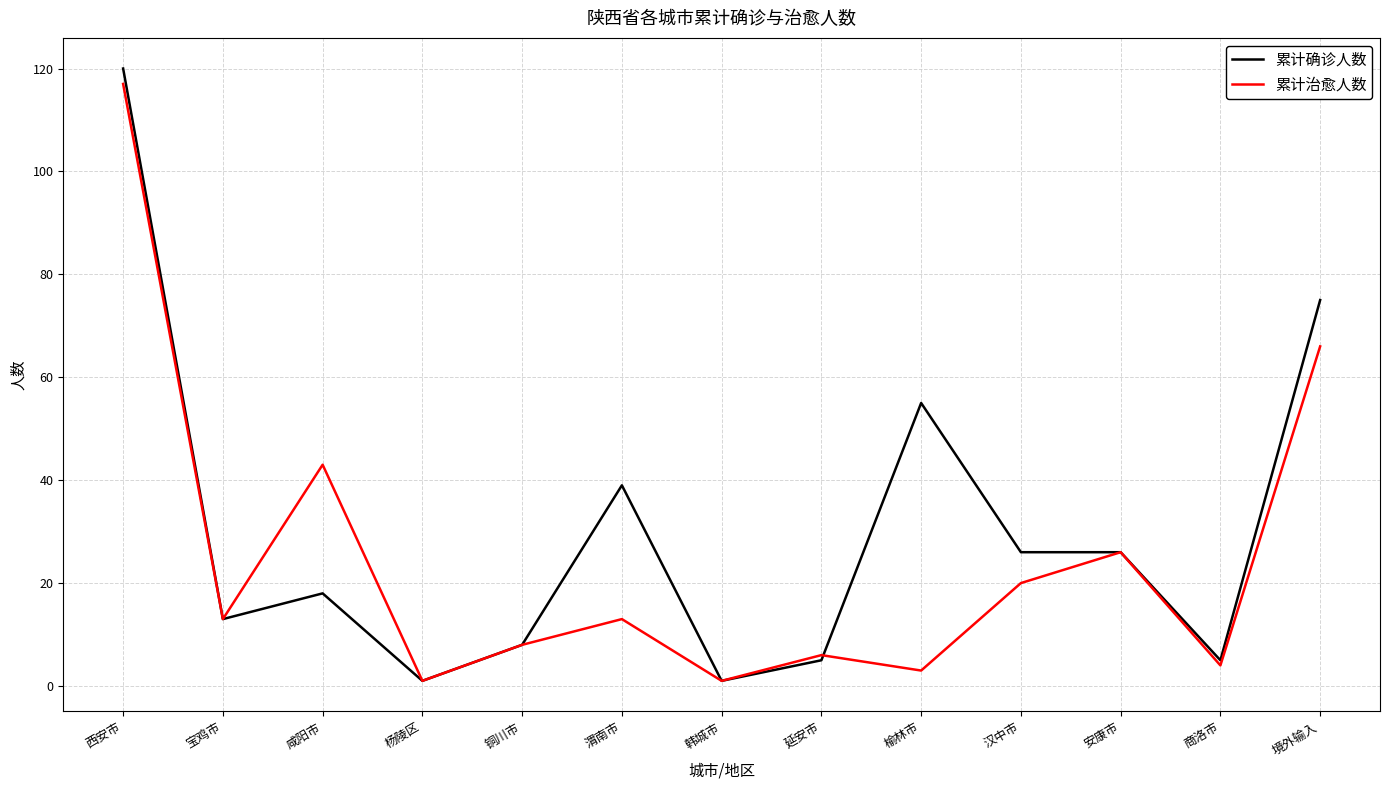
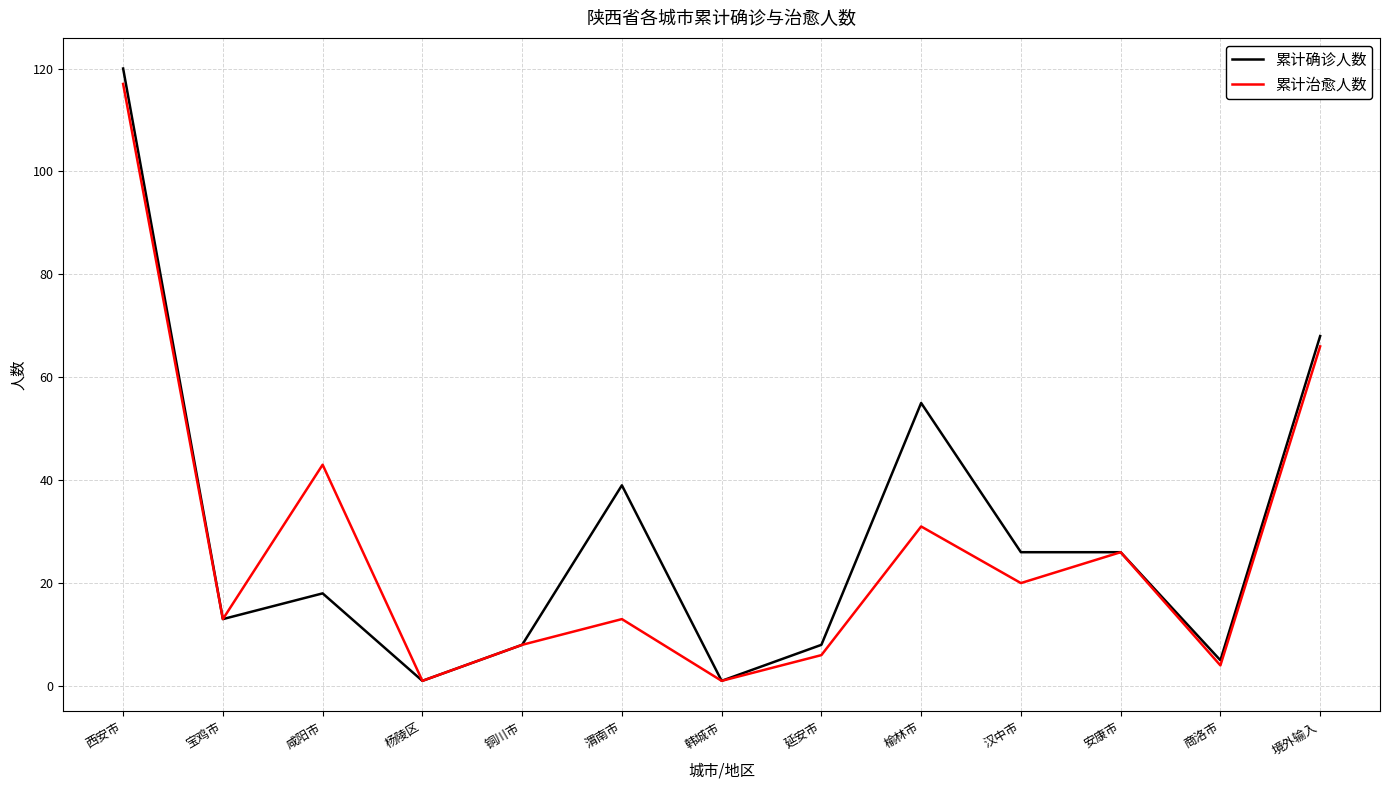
累计确诊人数, 延安市: 5 -> 8
累计治愈人数, 榆林市: 3 -> 31
累计确诊人数, 境外输入: 75 -> 68
